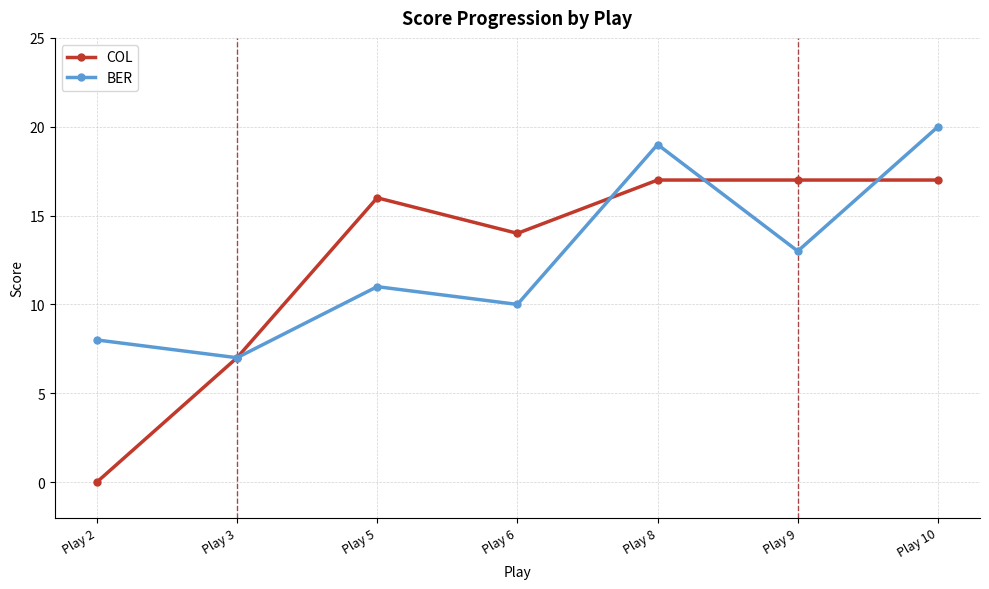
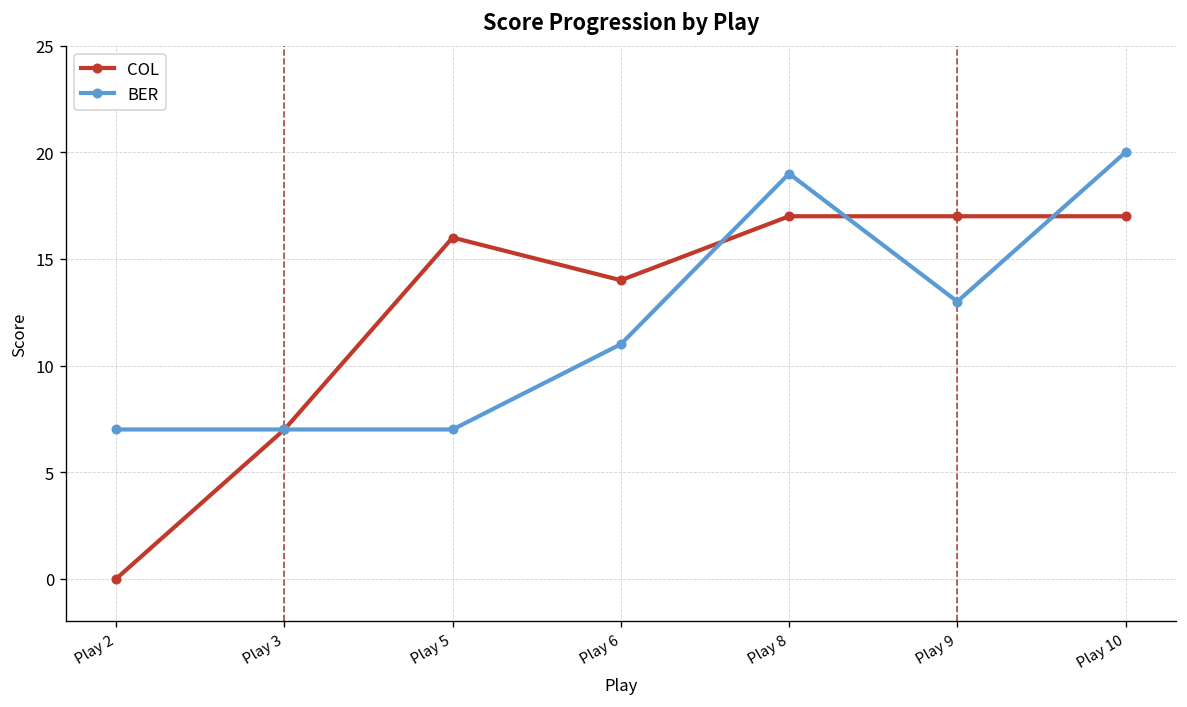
BER, Play 2: 8 -> 7
BER, Play 5: 11 -> 7
BER, Play 6: 10 -> 11
